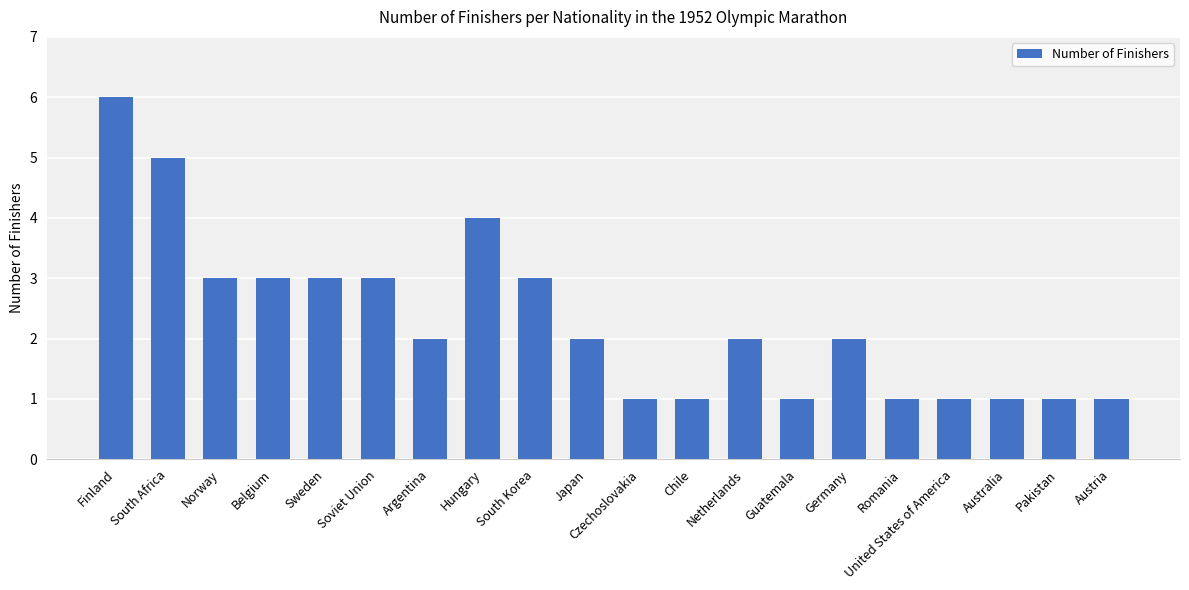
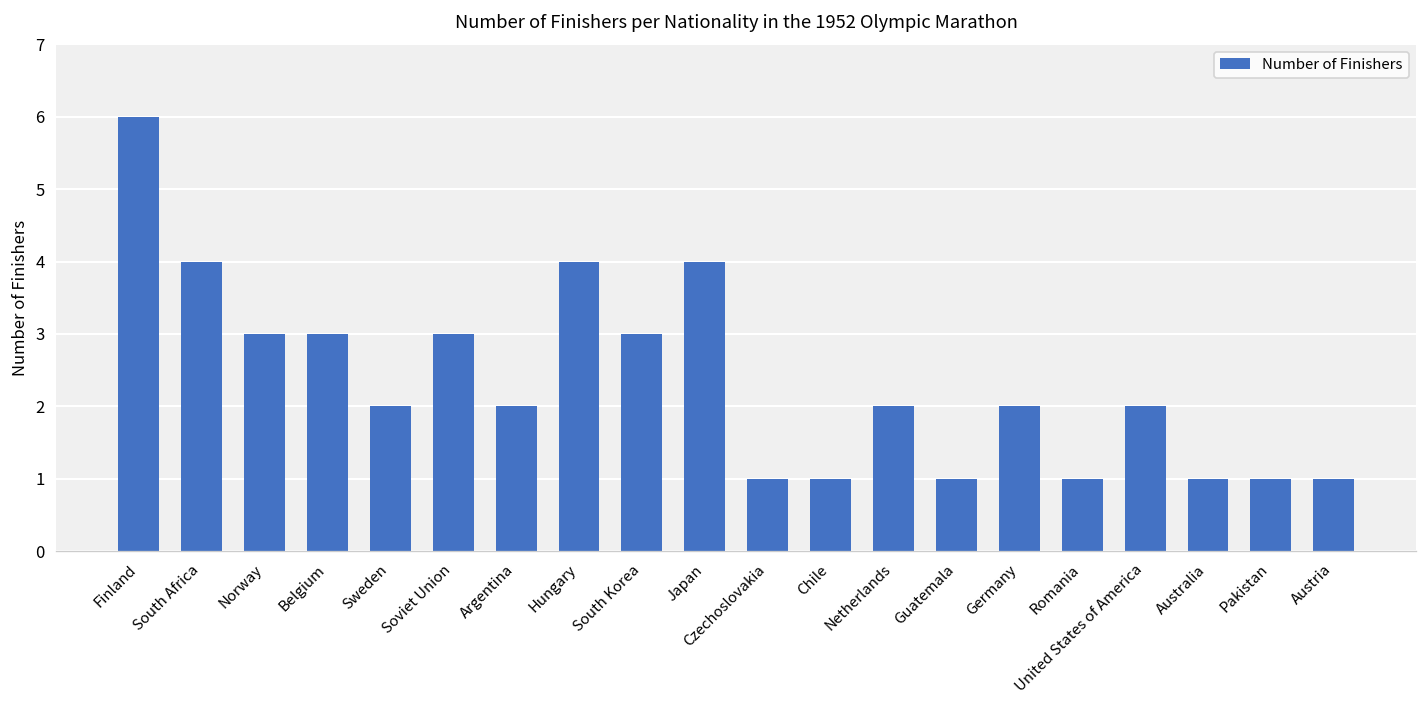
South Africa: 5 -> 4
Sweden: 3 -> 2
Japan: 2 -> 4
United States of America: 1 -> 2
